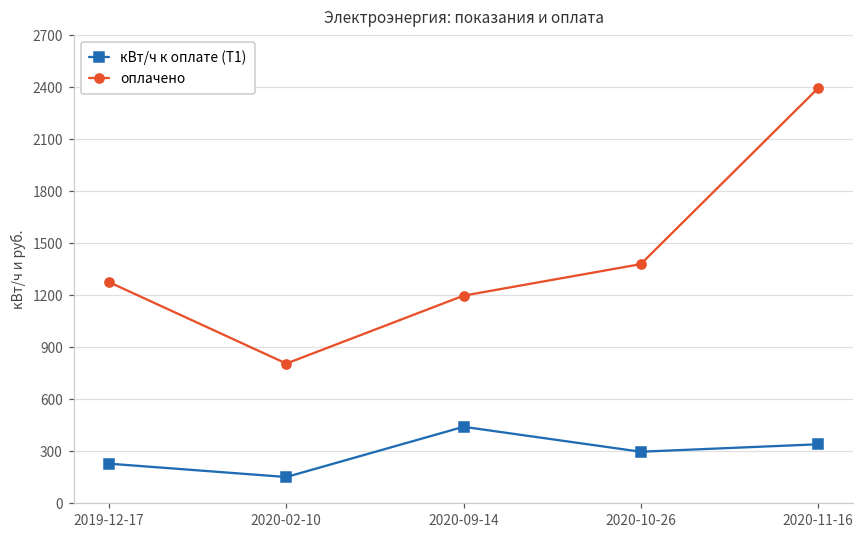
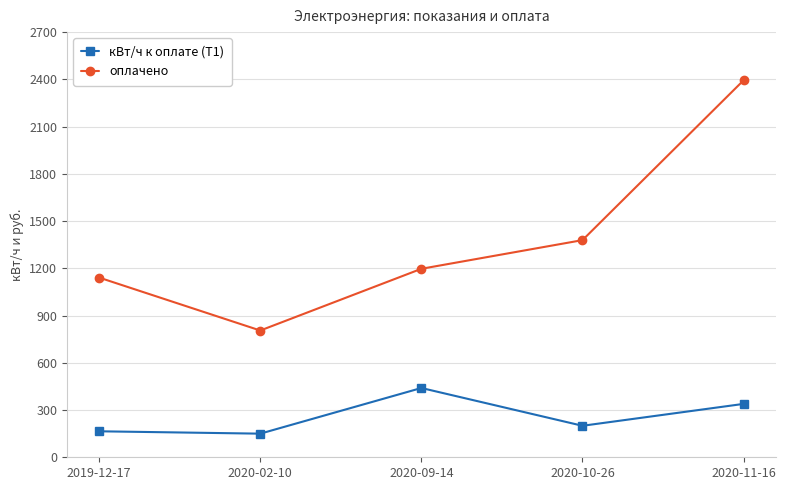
кВт/ч к оплате (Т1), 2019-12-17: 230 -> 170
оплачено, 2019-12-17: 1280 -> 1140
кВт/ч к оплате (Т1), 2020-10-26: 300 -> 200
